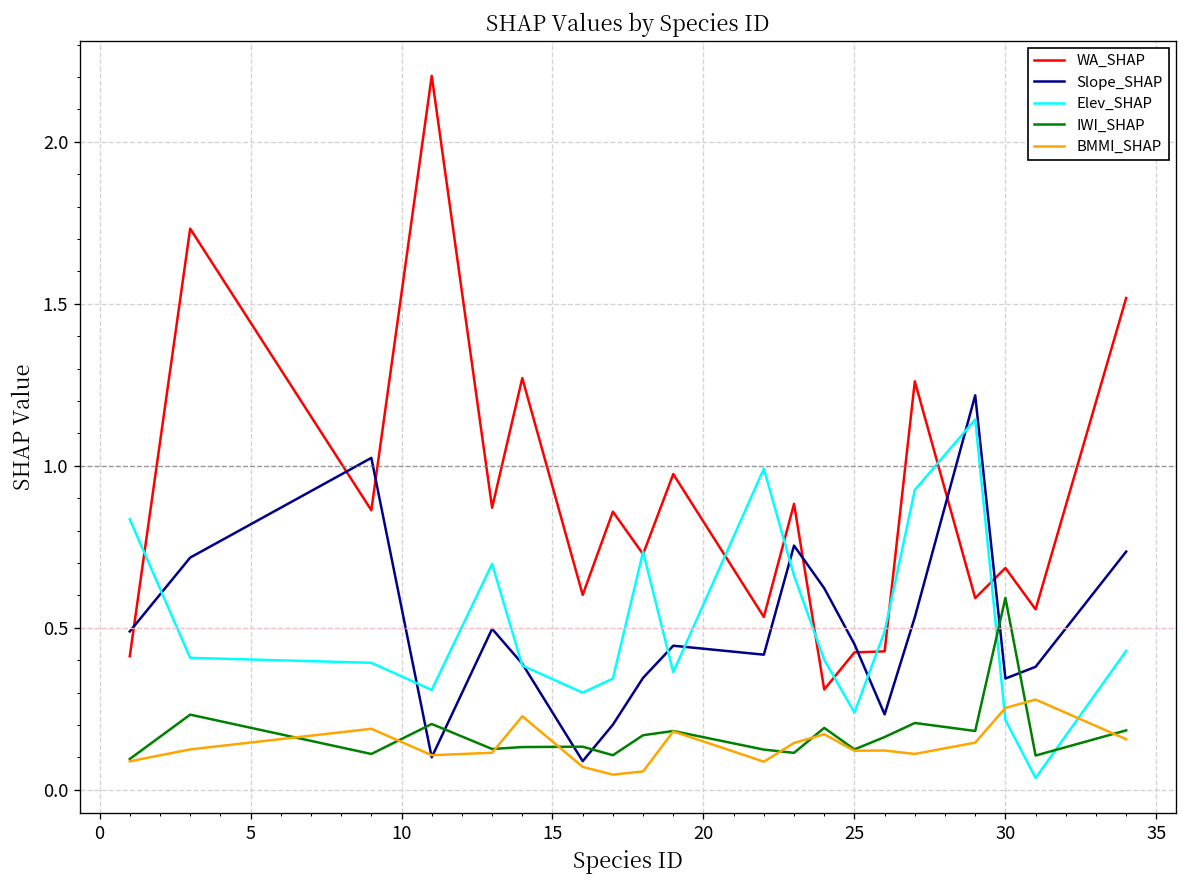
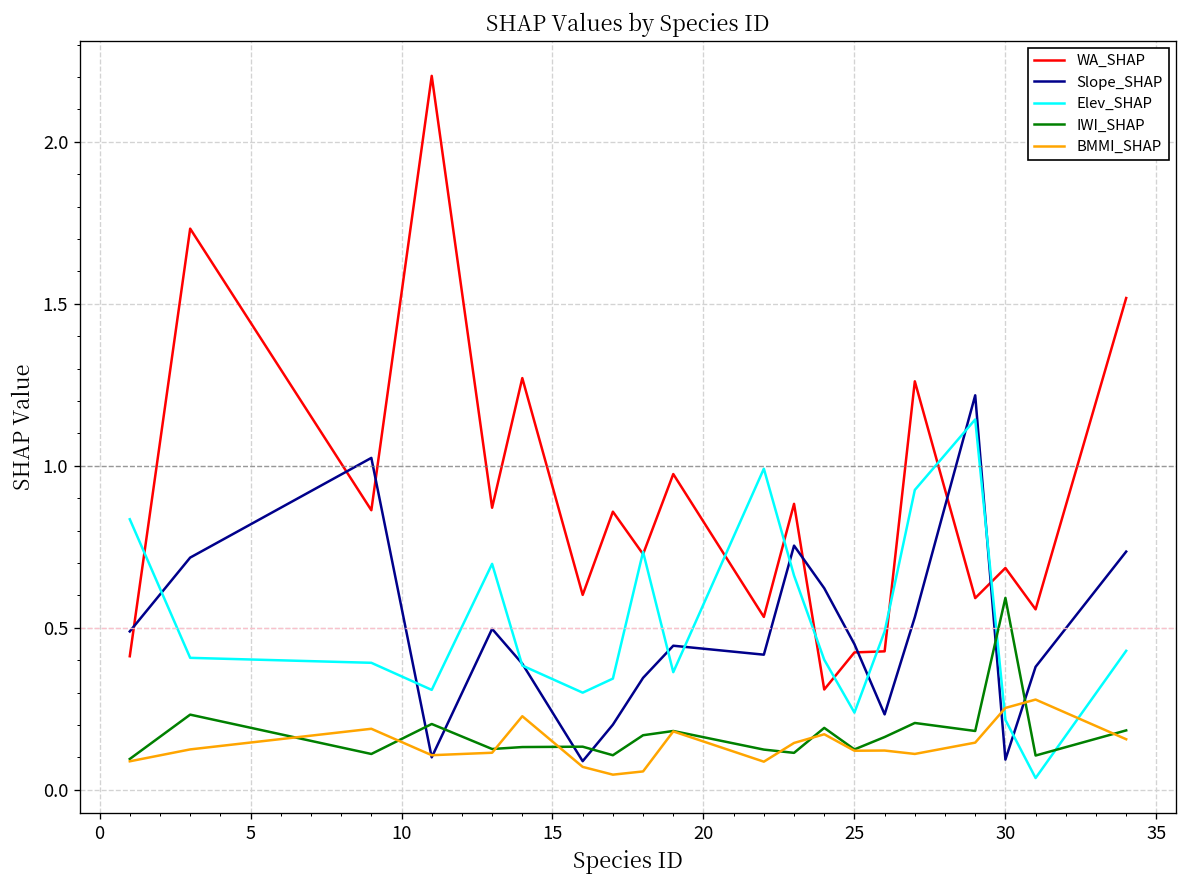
Slope_SHAP, 30: 0.34 -> 0.09
